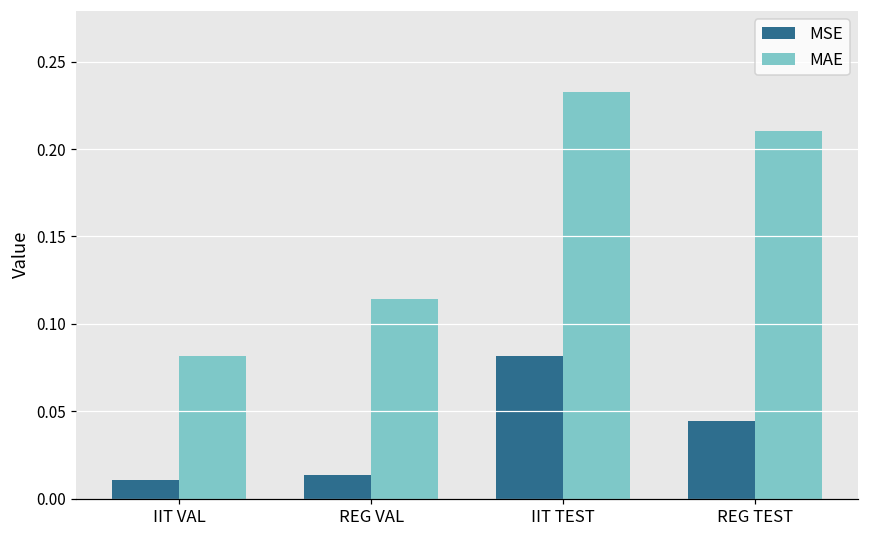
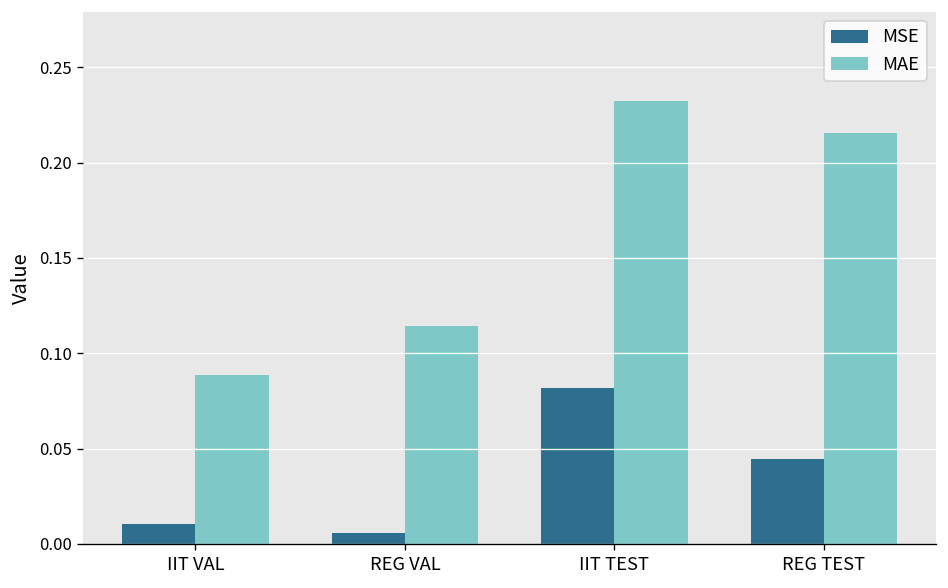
MAE, IIT VAL: 0.082 -> 0.089
MSE, REG VAL: 0.014 -> 0.006
MAE, REG TEST: 0.210 -> 0.216
